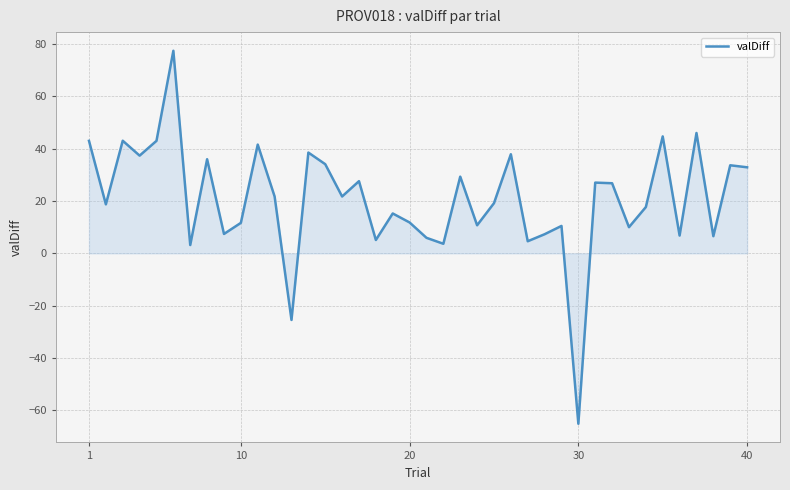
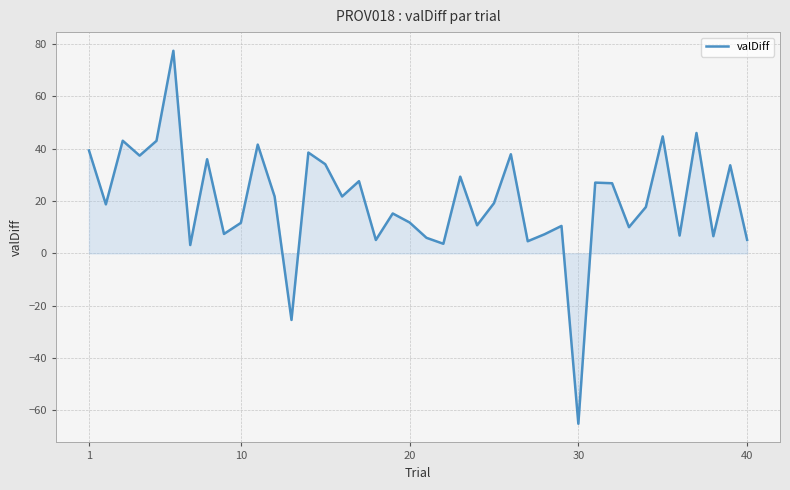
valDiff, 1: 43 -> 39
valDiff, 40: 33 -> 5
